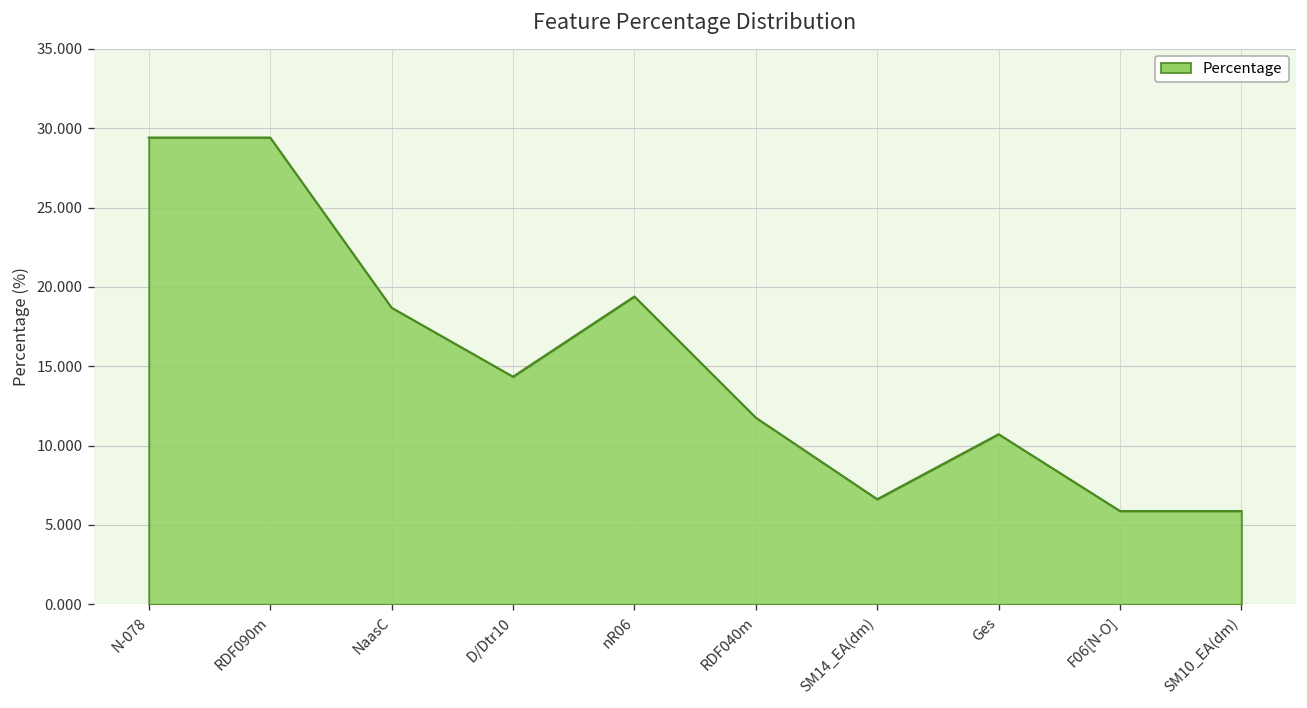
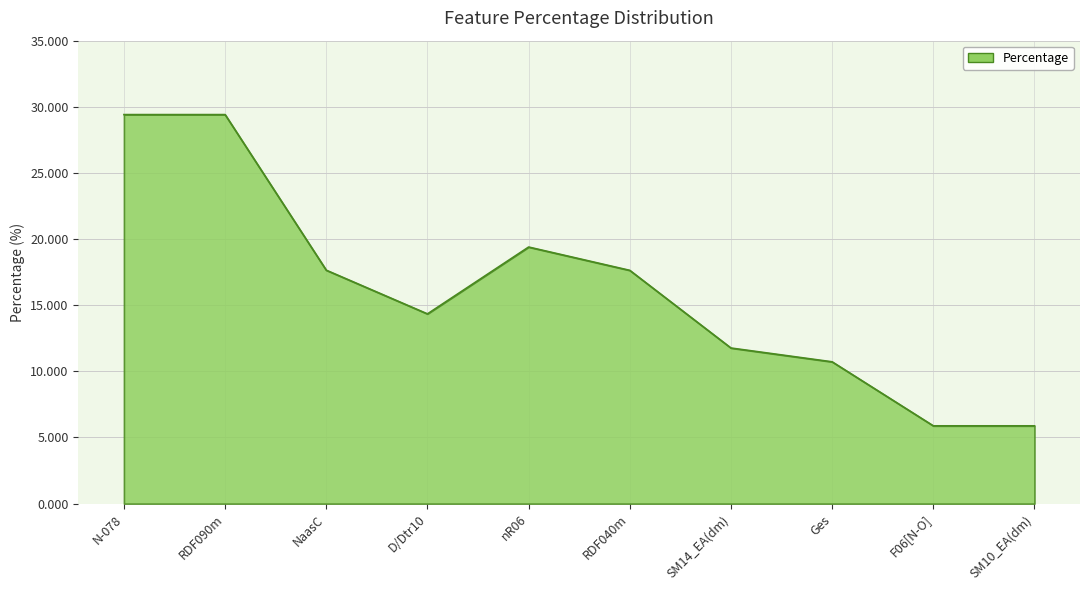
NaasC: 18.7 -> 17.6
RDF040m: 11.8 -> 17.6
SM14_EA(dm): 6.6 -> 11.8
